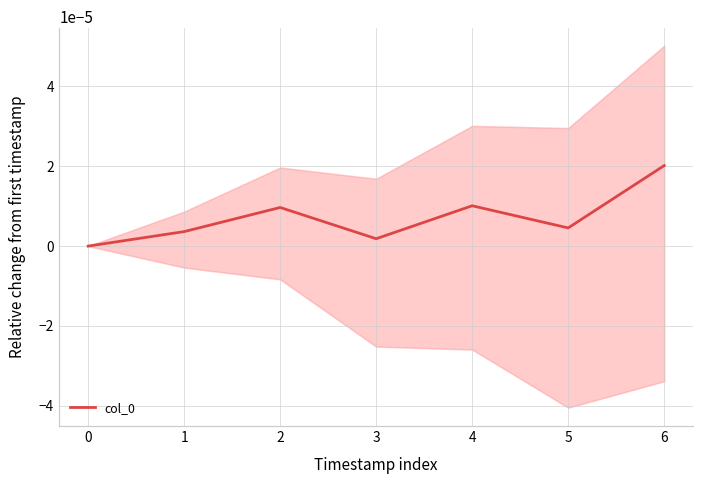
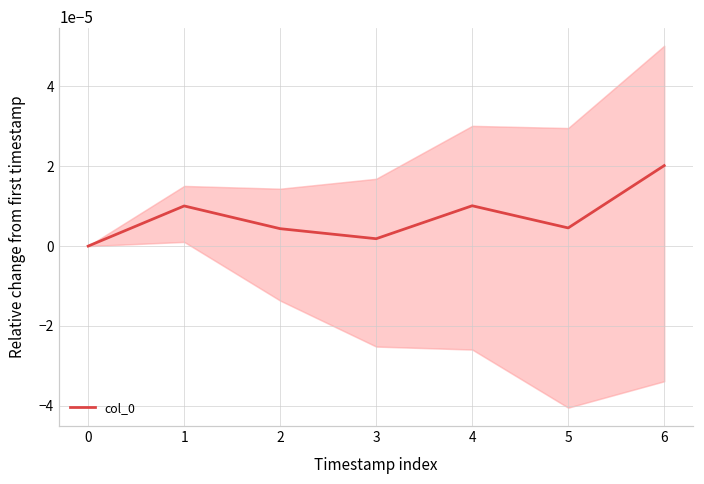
col_0, 1: 0.000004 -> 0.000010
col_0, 2: 0.000010 -> 0.000004
